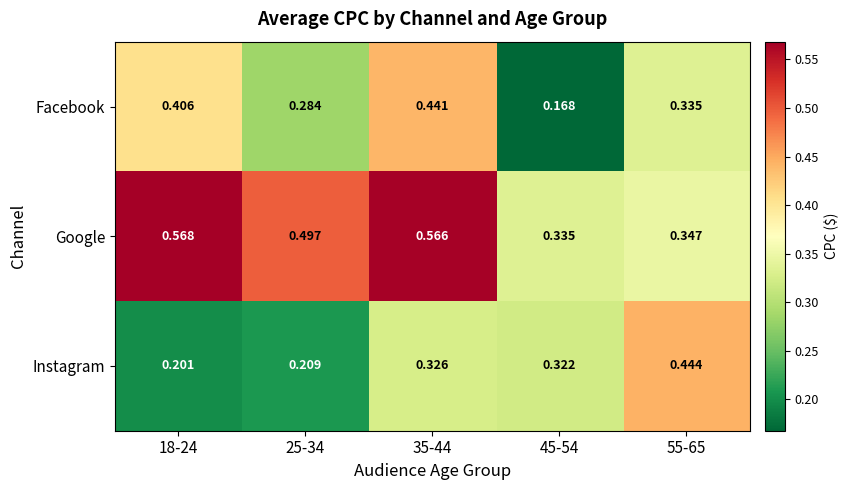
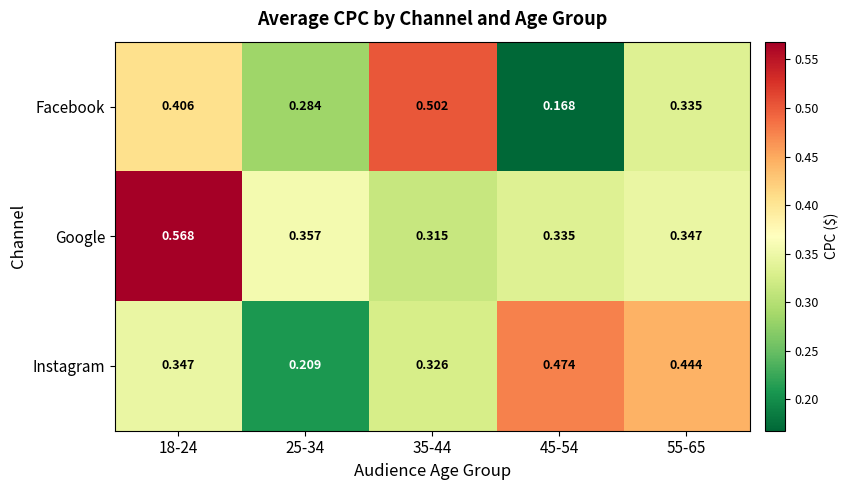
Facebook, 35-44: 0.441 -> 0.502
Google, 25-34: 0.497 -> 0.357
Google, 35-44: 0.566 -> 0.315
Instagram, 18-24: 0.201 -> 0.347
Instagram, 45-54: 0.322 -> 0.474
